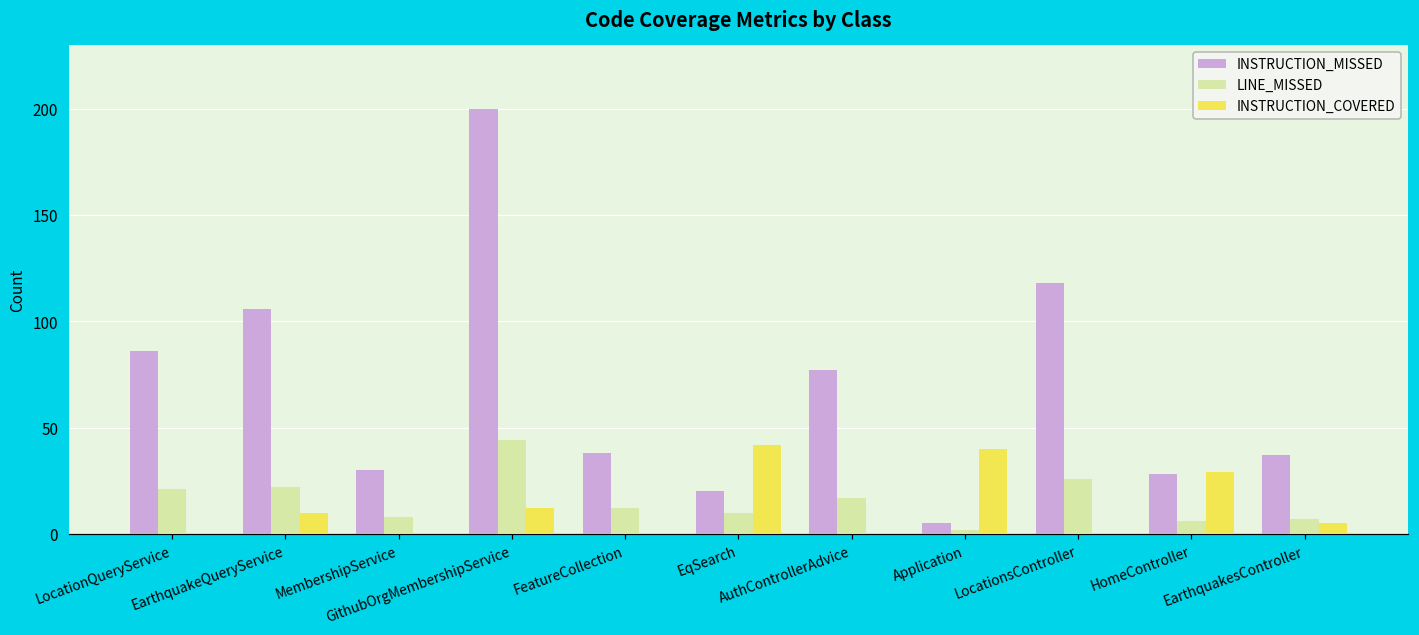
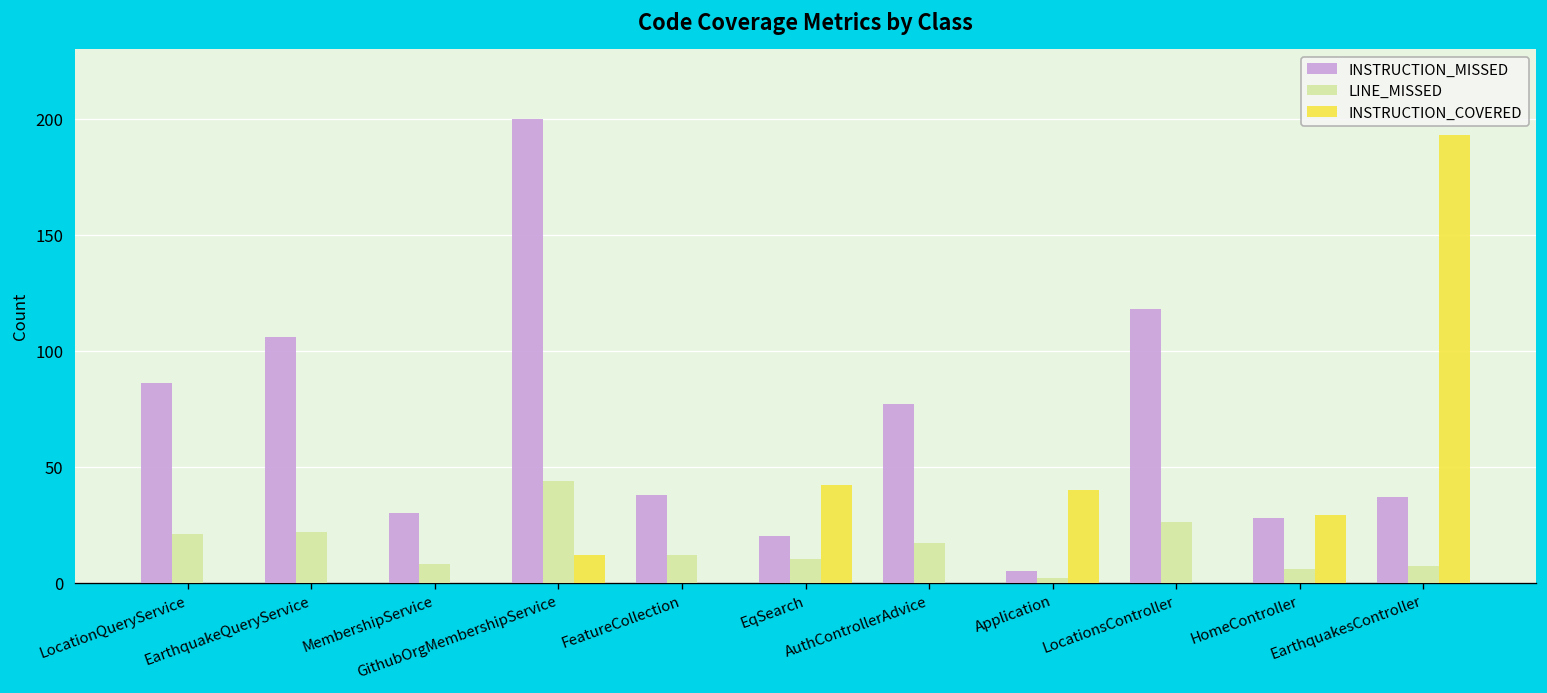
INSTRUCTION_COVERED, EarthquakeQueryService: 10 -> 0
INSTRUCTION_COVERED, EarthquakesController: 5 -> 193
